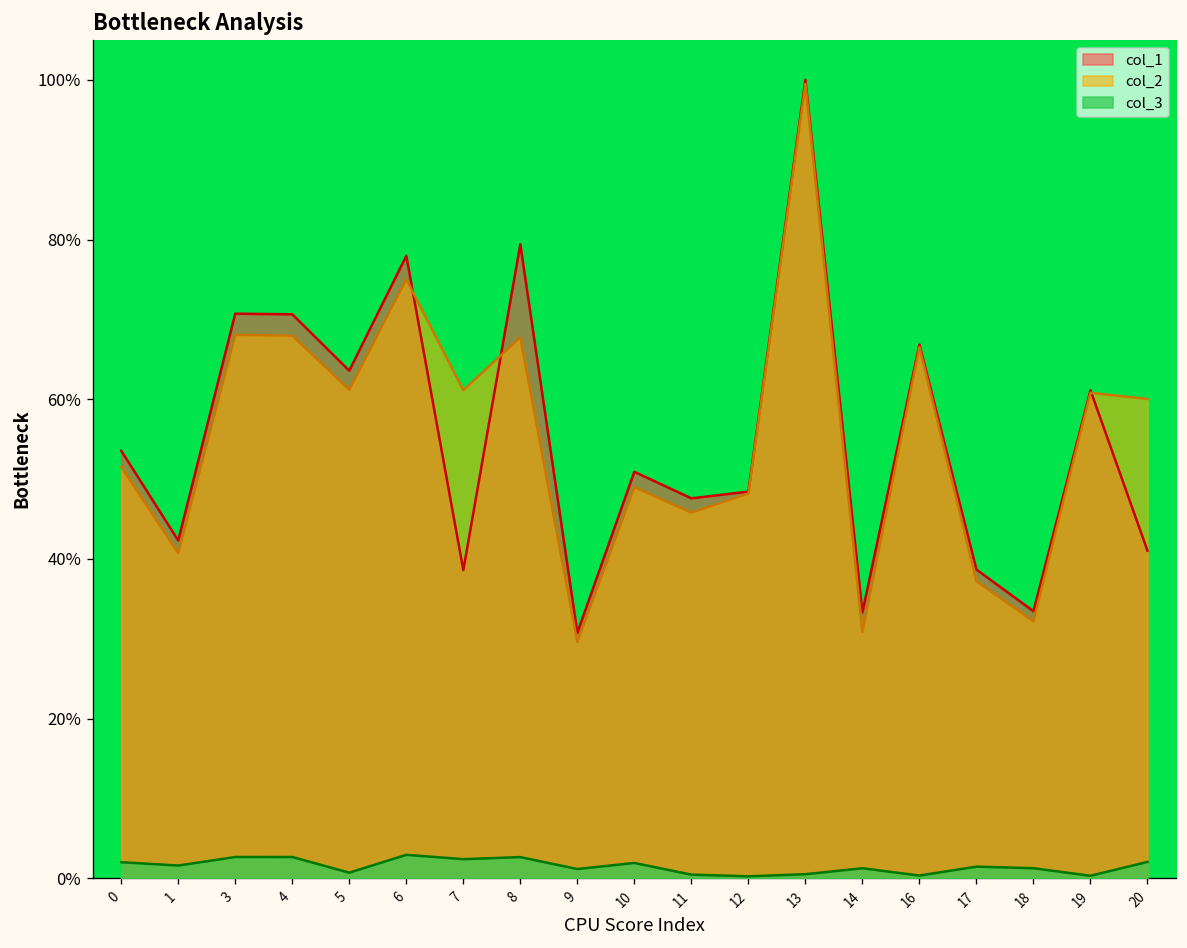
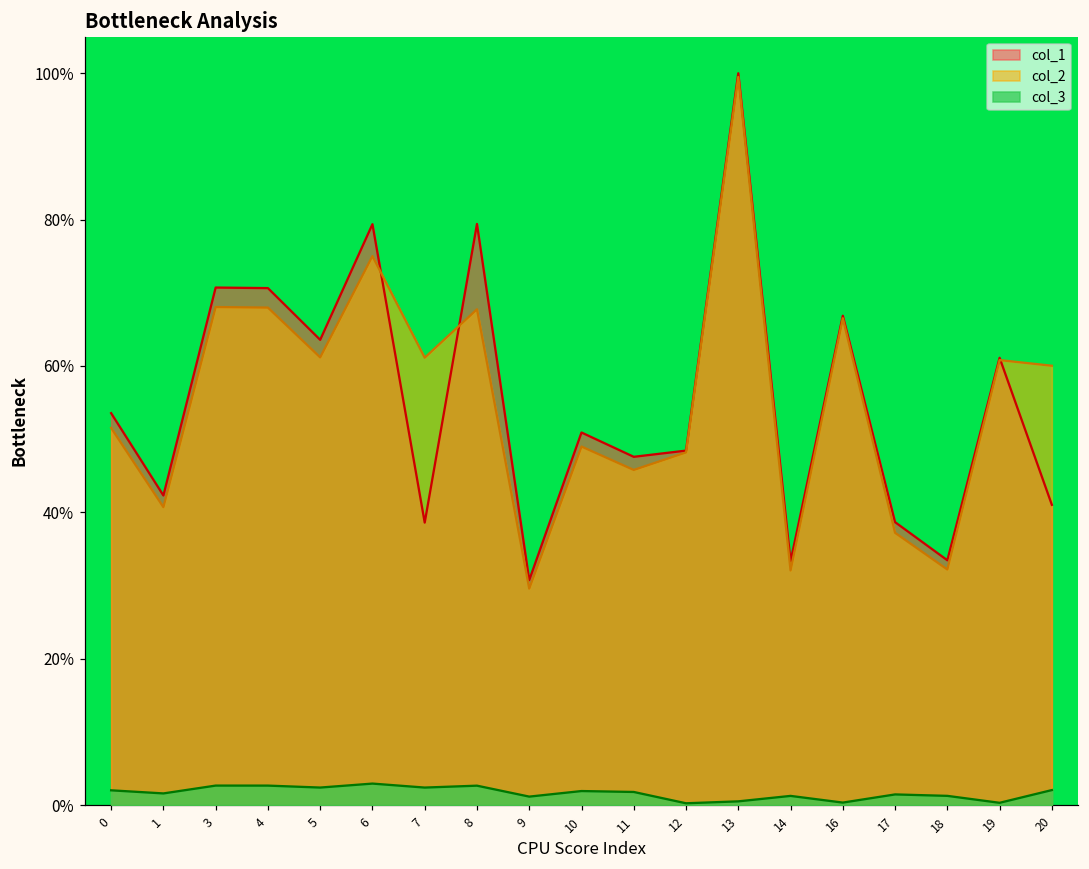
col_3, 5: 1% -> 2%
col_1, 6: 78% -> 79%
col_3, 11: 0% -> 2%
col_2, 14: 31% -> 32%
